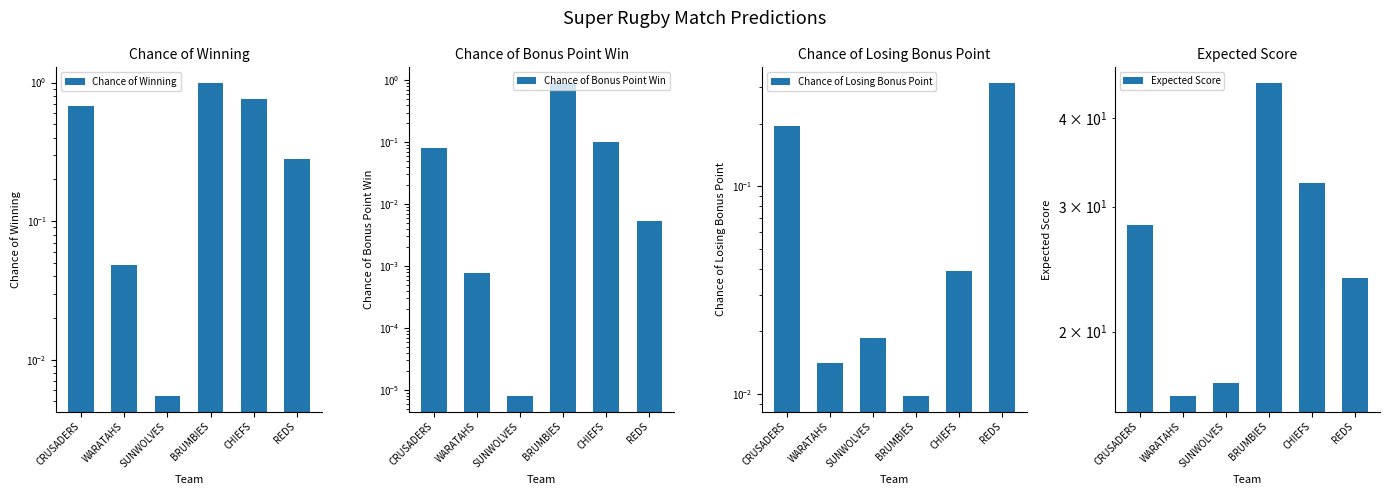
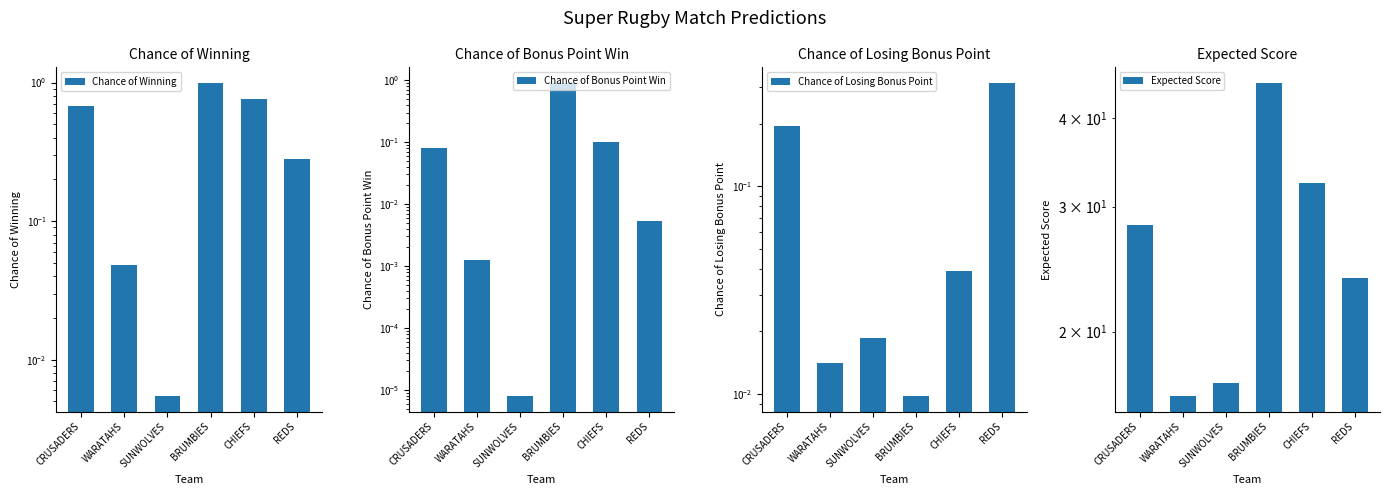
Chance of Bonus Point Win, WARATAHS: 0.0008 -> 0.0012
